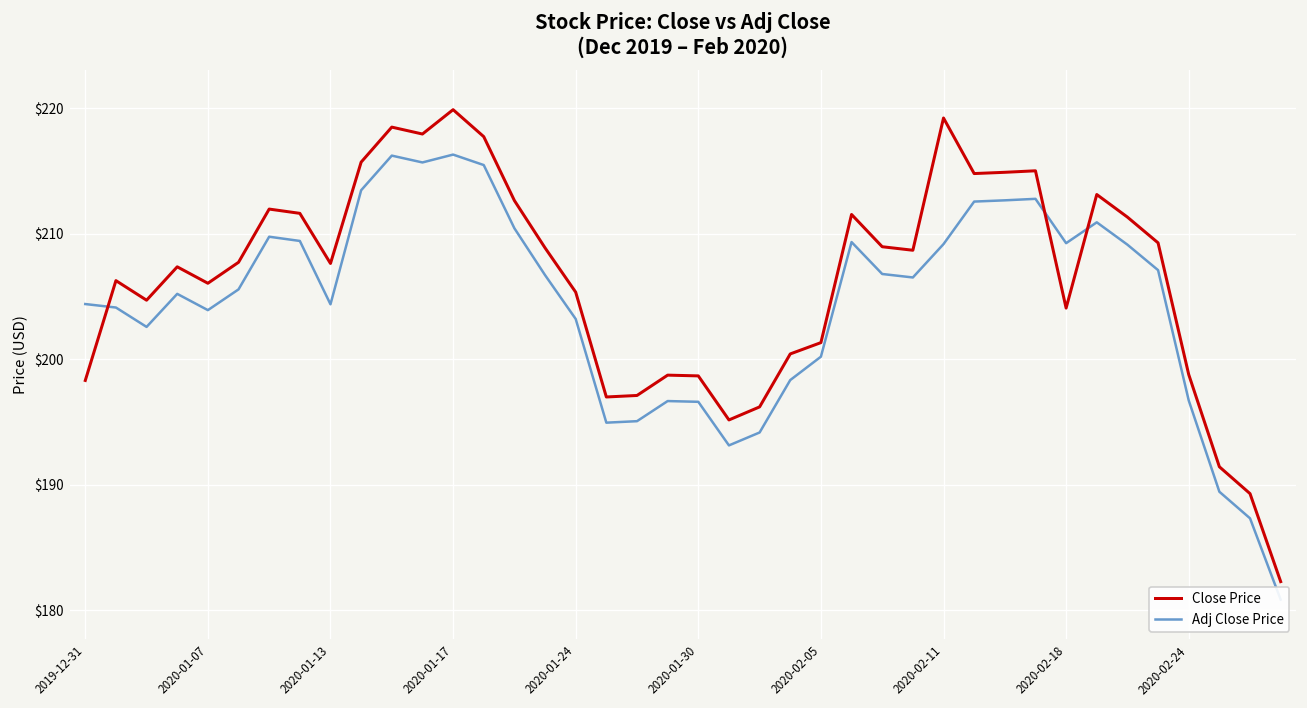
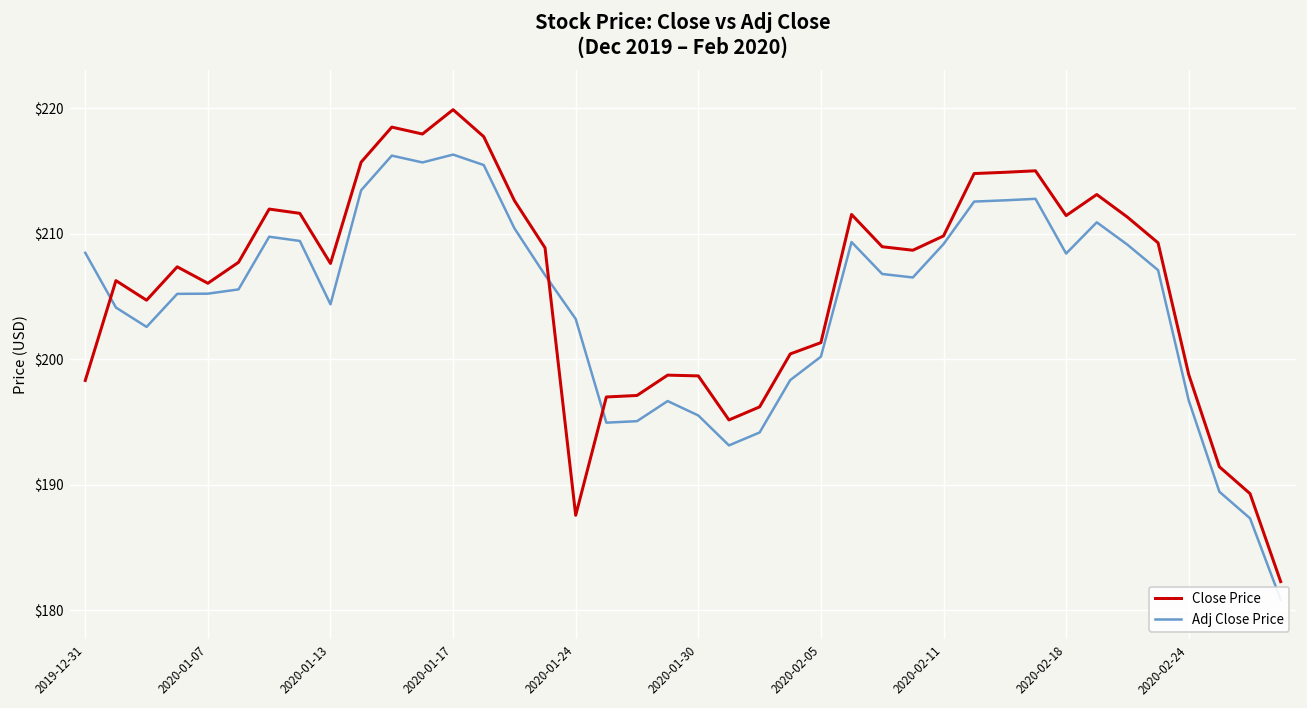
Adj Close Price, 2019-12-31: $204.4 -> $208.5
Adj Close Price, 2020-01-07: $203.9 -> $205.2
Close Price, 2020-01-24: $205.3 -> $187.6
Adj Close Price, 2020-01-30: $196.6 -> $195.5
Close Price, 2020-02-11: $219.2 -> $209.8
Close Price, 2020-02-18: $204.1 -> $211.4
Adj Close Price, 2020-02-18: $209.2 -> $208.4
